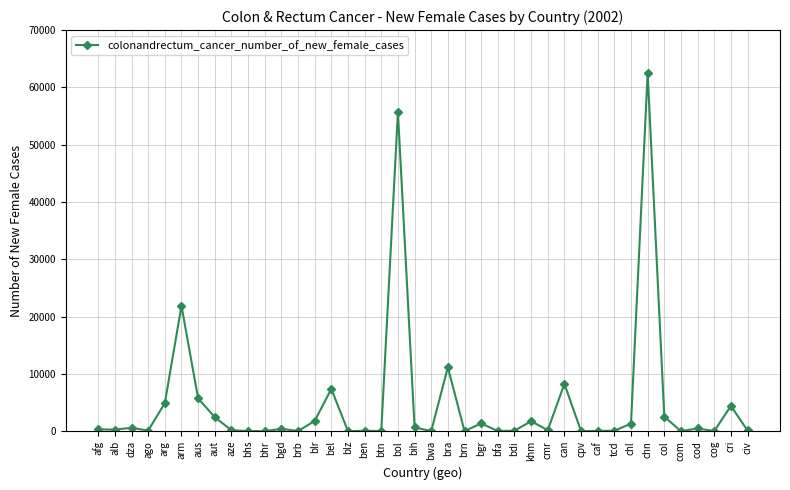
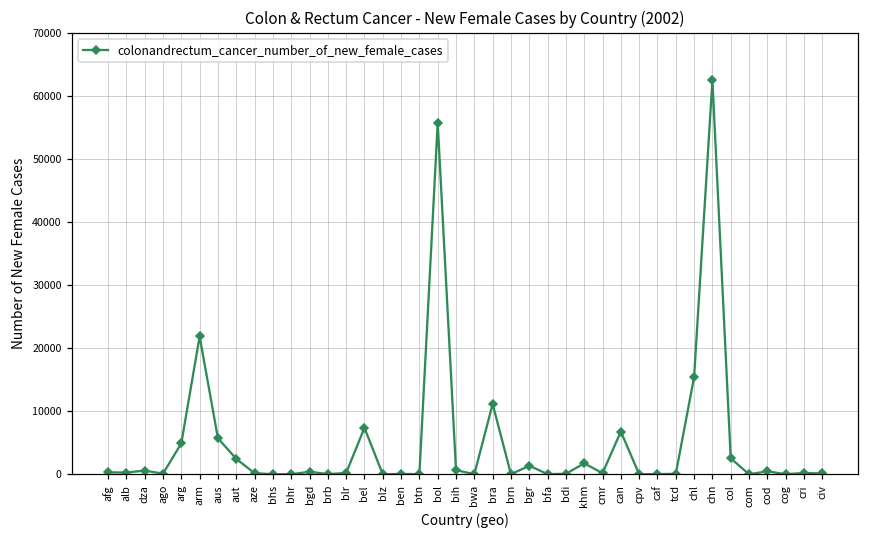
blr: 2000 -> 0
can: 8000 -> 7000
chl: 1000 -> 15000
cri: 4000 -> 0
